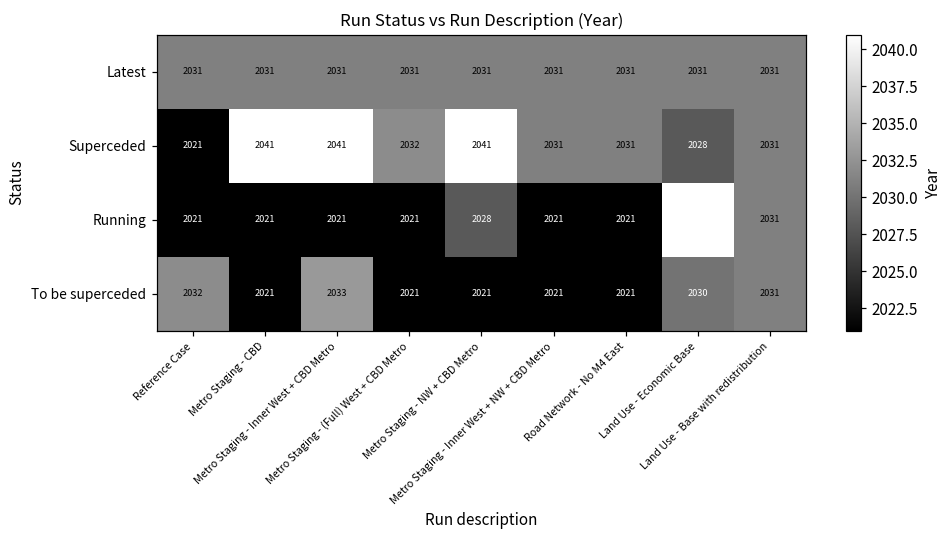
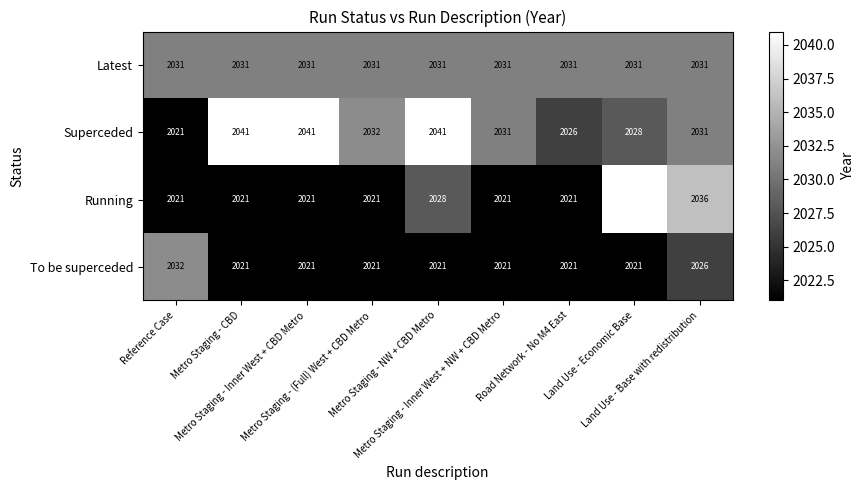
Superceded, Road Network - No M4 East: 2031 -> 2026
Running, Land Use - Base with redistribution: 2031 -> 2036
To be superceded, Metro Staging - Inner West + CBD Metro: 2033 -> 2021
To be superceded, Land Use - Economic Base: 2030 -> 2021
To be superceded, Land Use - Base with redistribution: 2031 -> 2026
